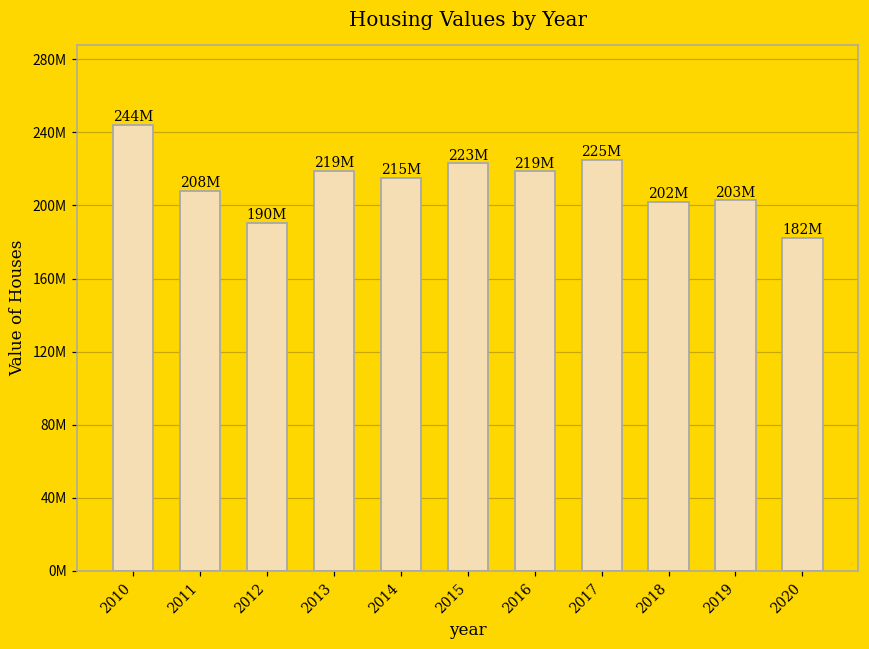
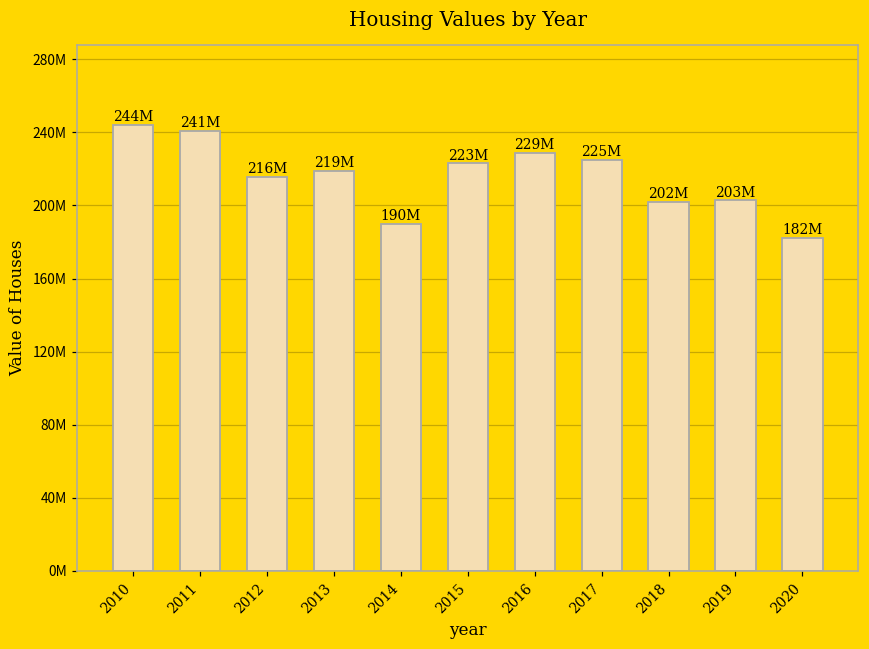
2011: 208M -> 241M
2012: 190M -> 216M
2014: 215M -> 190M
2016: 219M -> 229M
